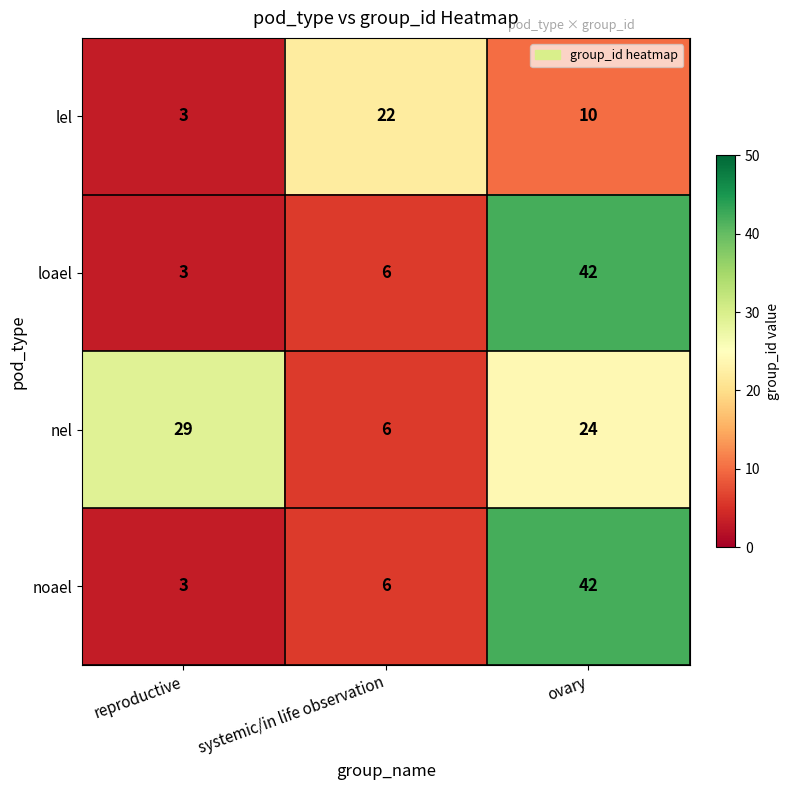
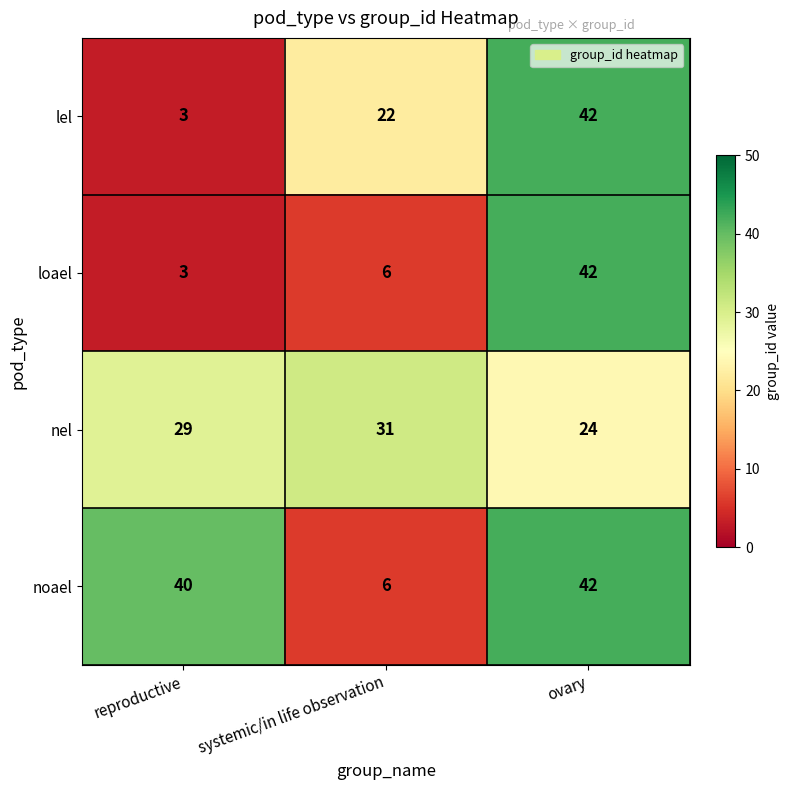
lel, ovary: 10 -> 42
nel, systemic/in life observation: 6 -> 31
noael, reproductive: 3 -> 40
